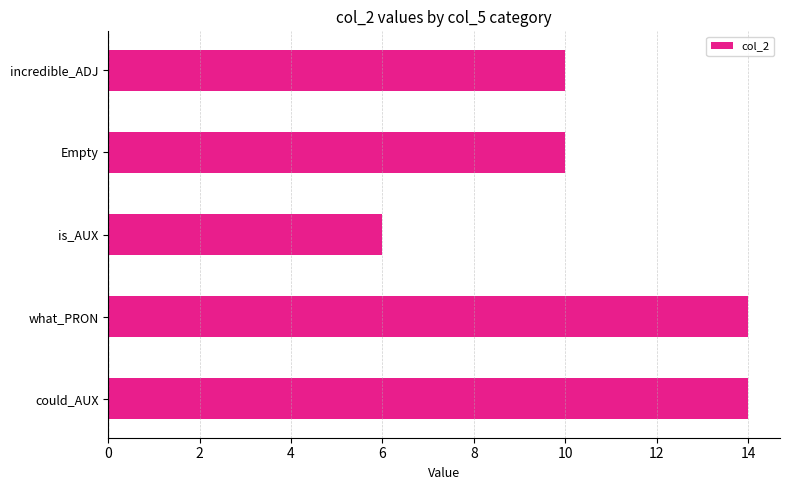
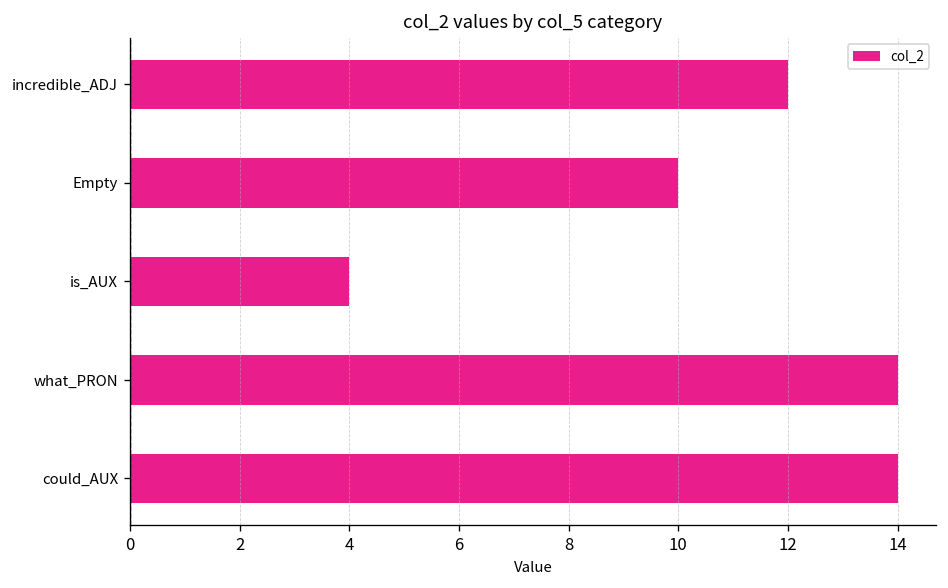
incredible_ADJ: 10 -> 12
is_AUX: 6 -> 4
